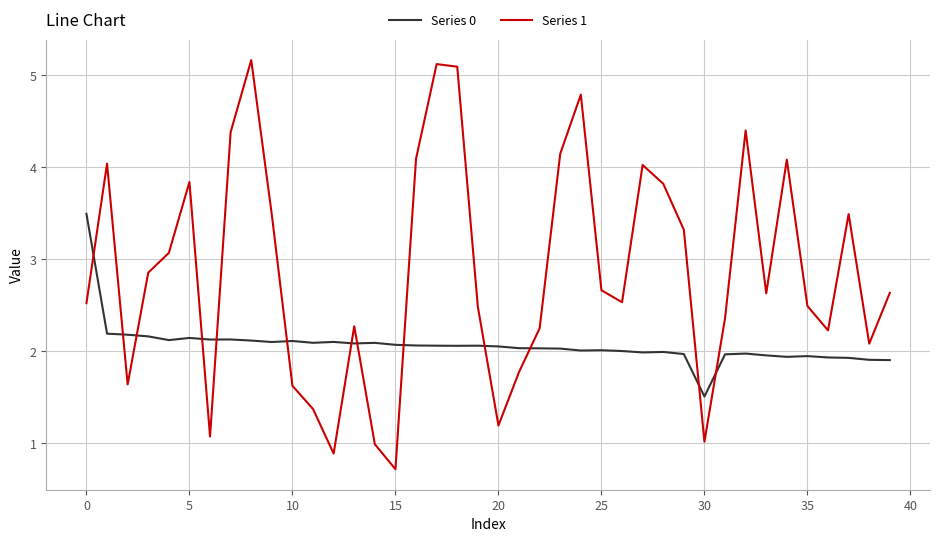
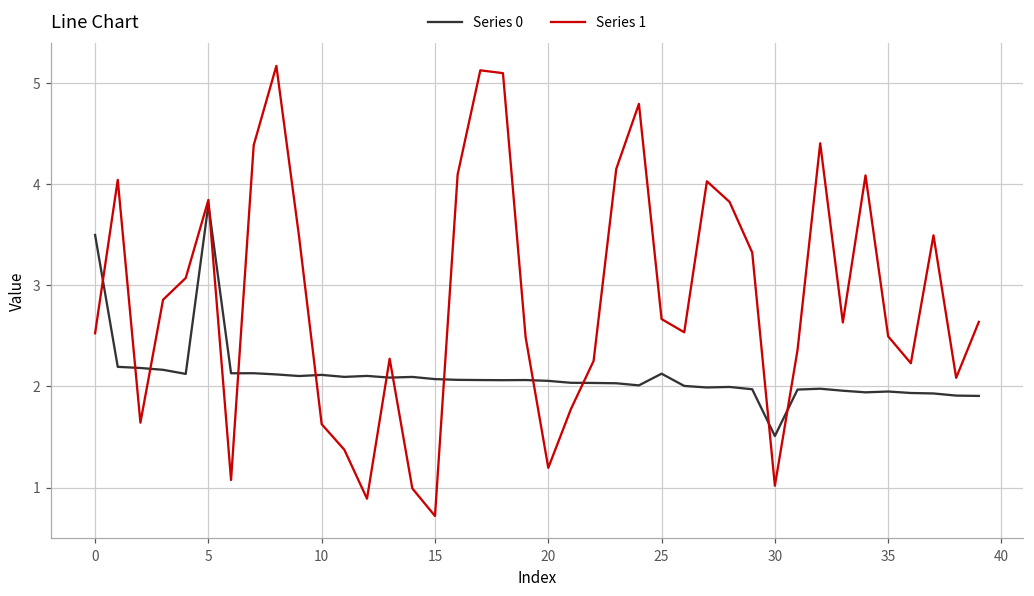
Series 0, 5: 2.1 -> 3.8
Series 0, 25: 2.0 -> 2.1
